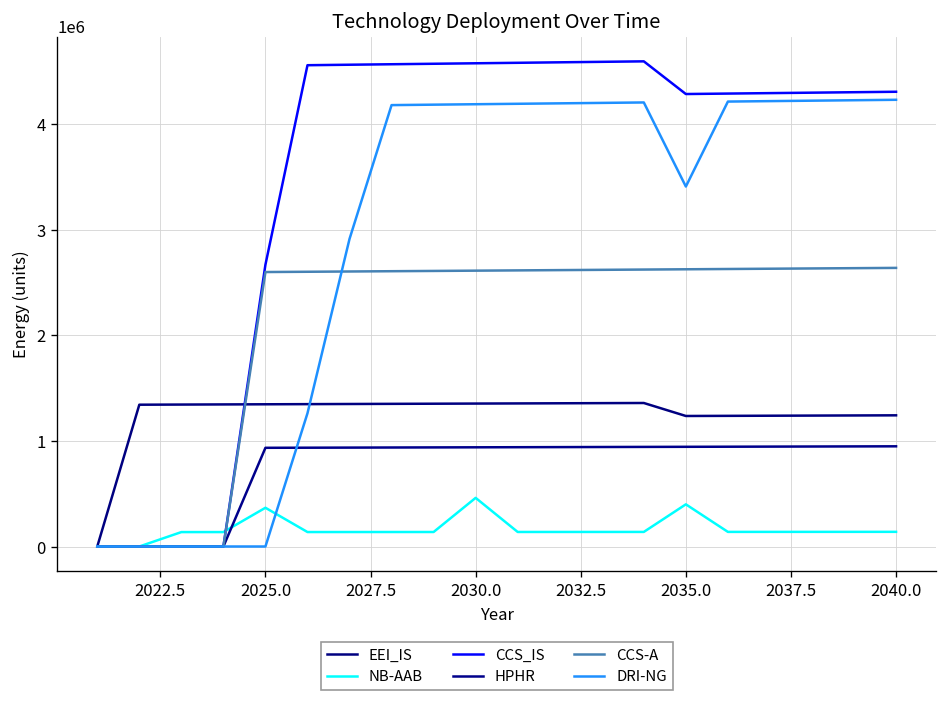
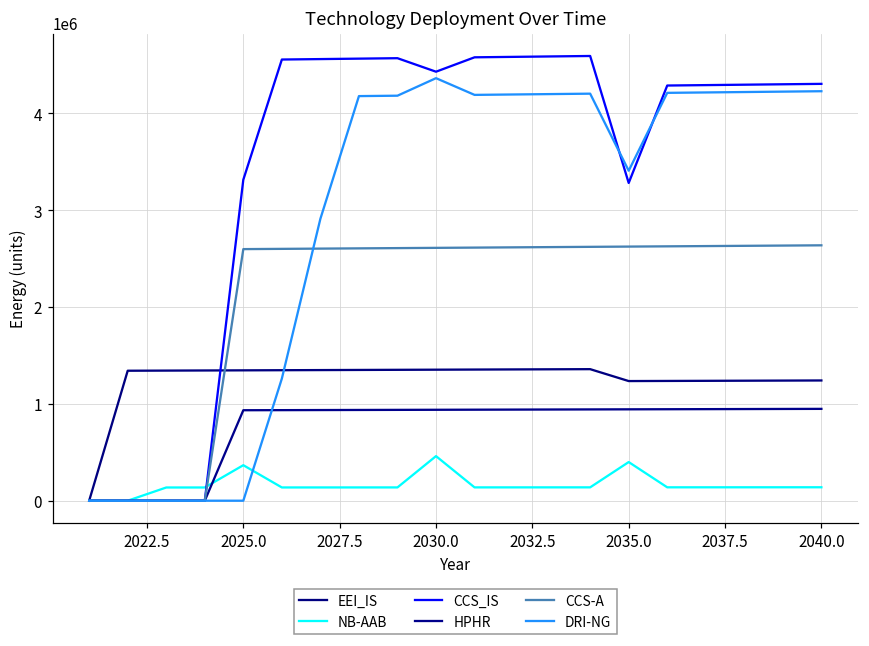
CCS_IS, 2025.0: 2700000 -> 3300000
CCS_IS, 2030.0: 4600000 -> 4400000
DRI-NG, 2030.0: 4200000 -> 4400000
CCS_IS, 2035.0: 4300000 -> 3300000
